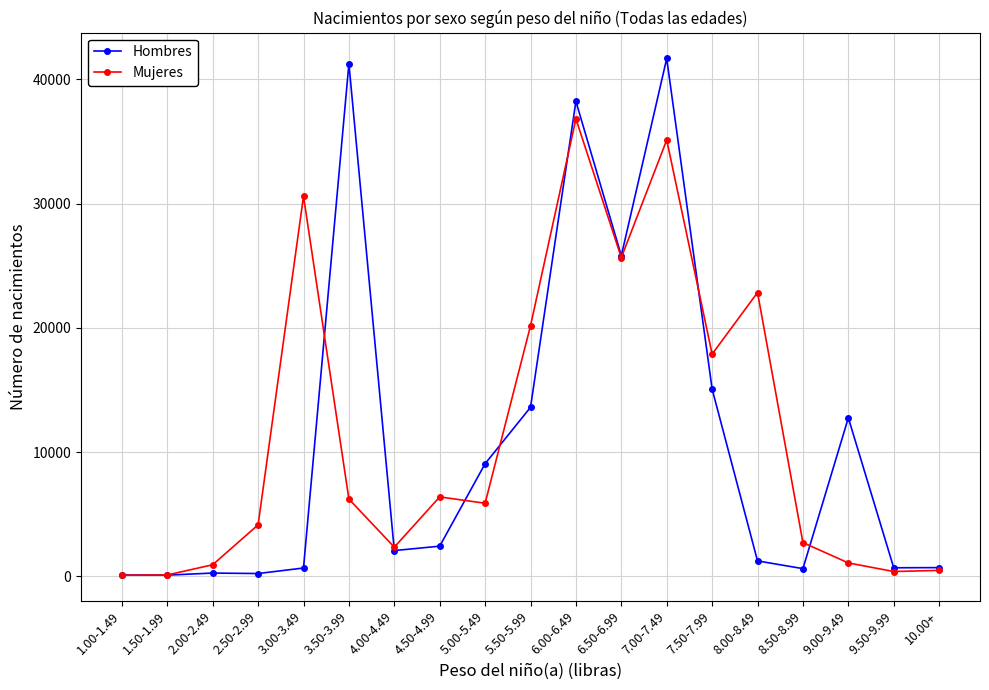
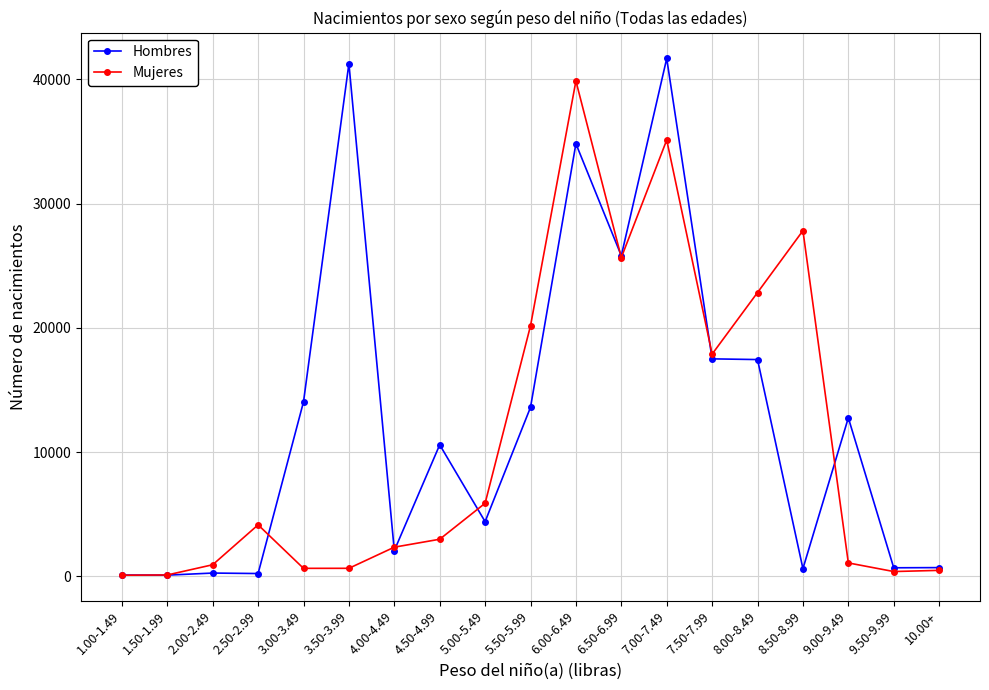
Hombres, 3.00-3.49: 700 -> 14000
Mujeres, 3.00-3.49: 30600 -> 600
Mujeres, 3.50-3.99: 6200 -> 600
Hombres, 4.50-4.99: 2400 -> 10600
Mujeres, 4.50-4.99: 6400 -> 3000
Hombres, 5.00-5.49: 9100 -> 4400
Hombres, 6.00-6.49: 38200 -> 34800
Mujeres, 6.00-6.49: 36800 -> 39900
Hombres, 7.50-7.99: 15100 -> 17500
Hombres, 8.00-8.49: 1200 -> 17400
Mujeres, 8.50-8.99: 2700 -> 27800
